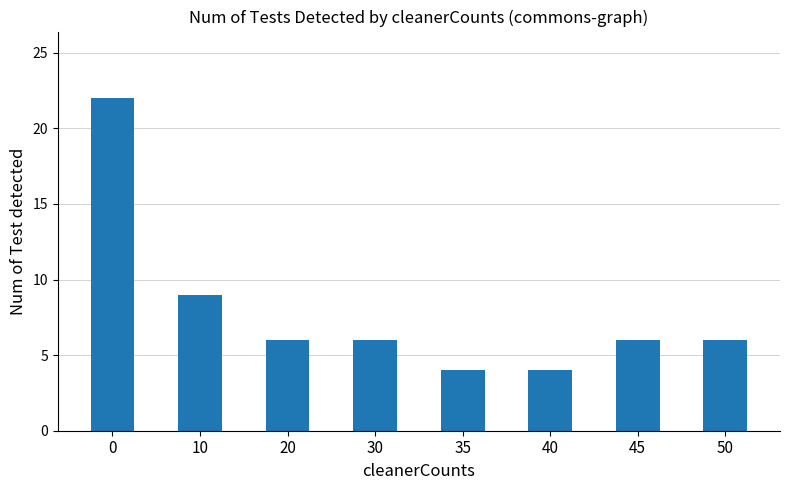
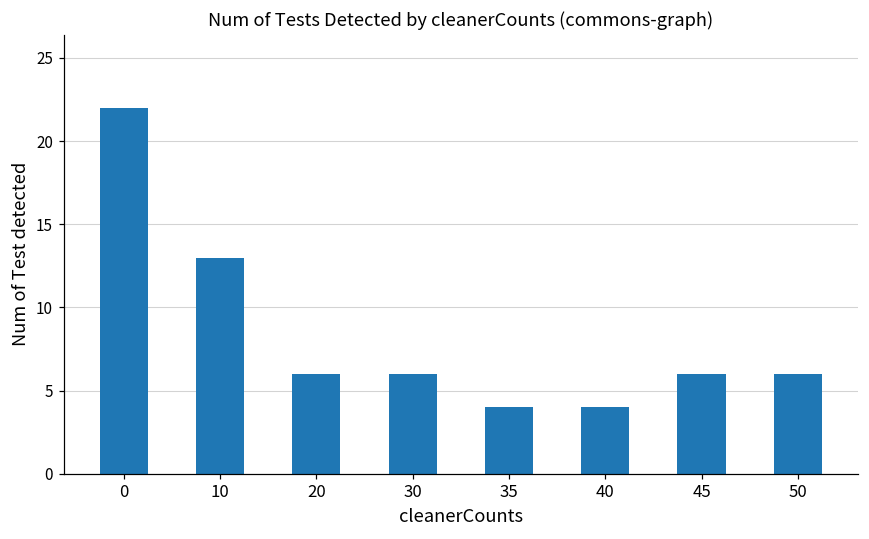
10: 9 -> 13
